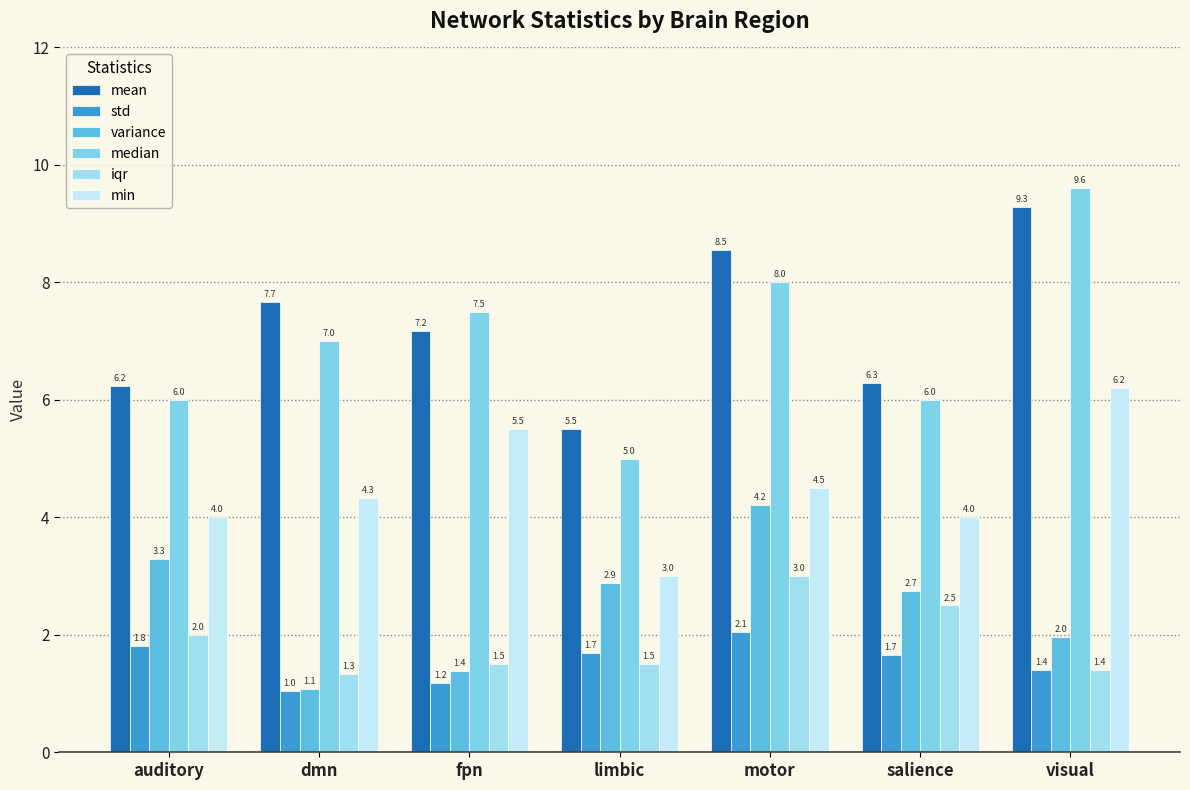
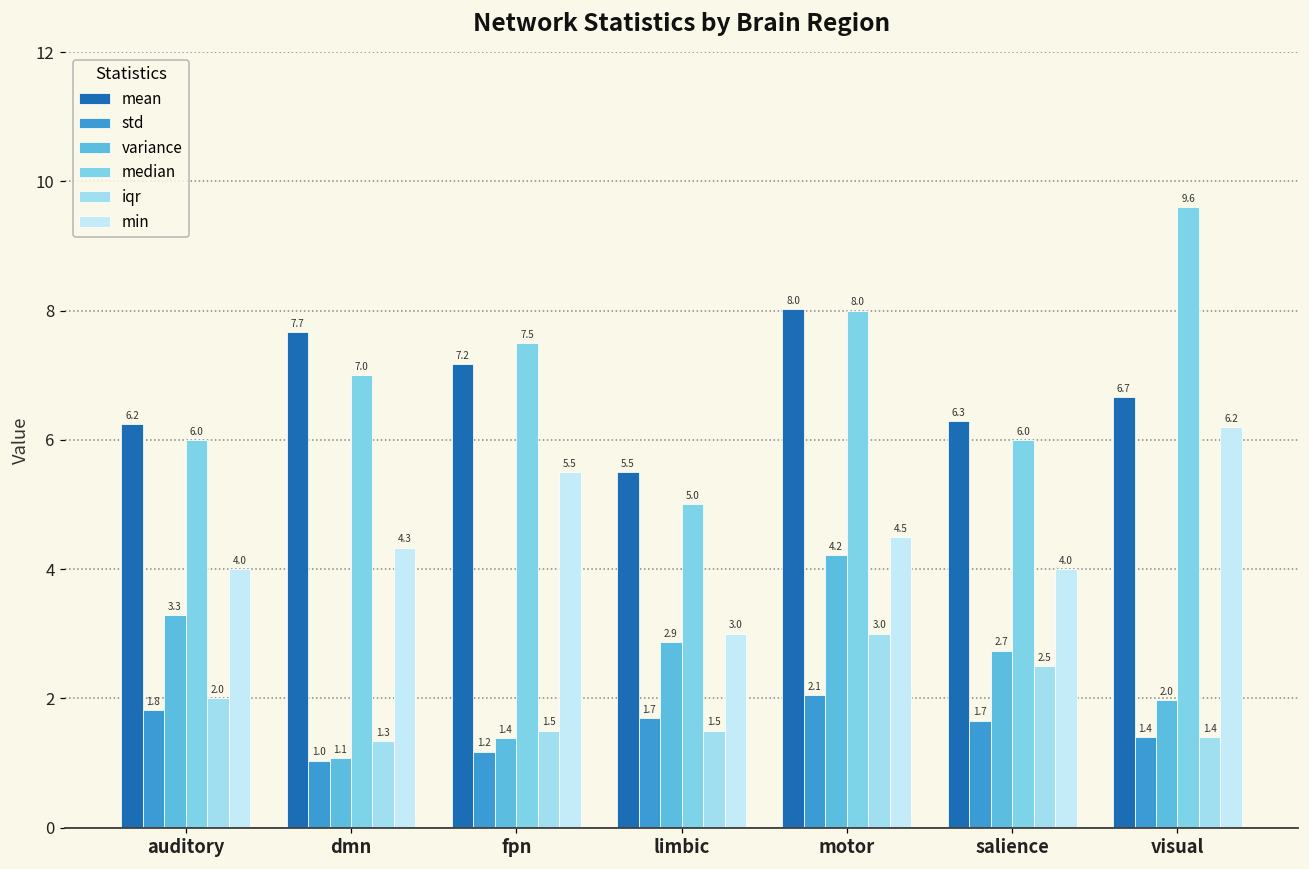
mean, motor: 8.5 -> 8.0
mean, visual: 9.3 -> 6.7
